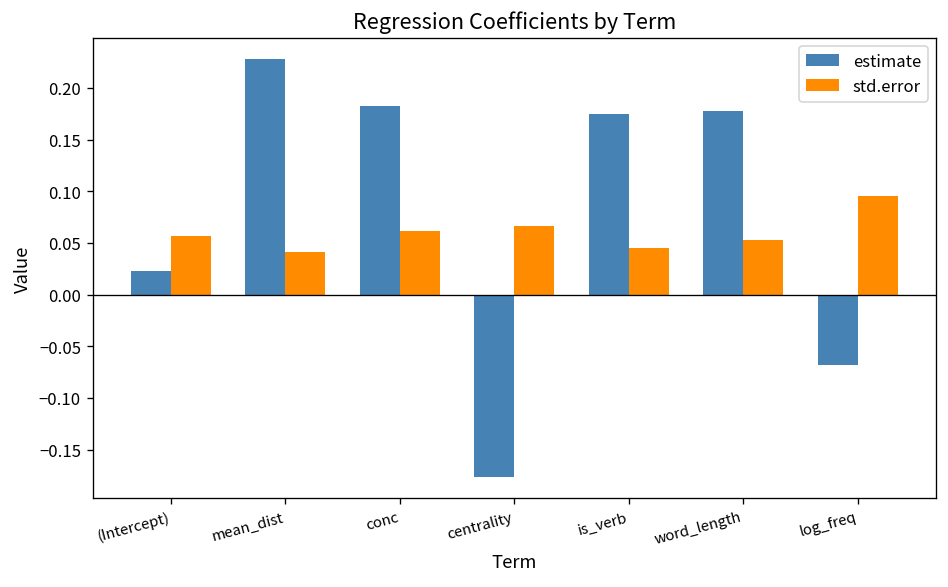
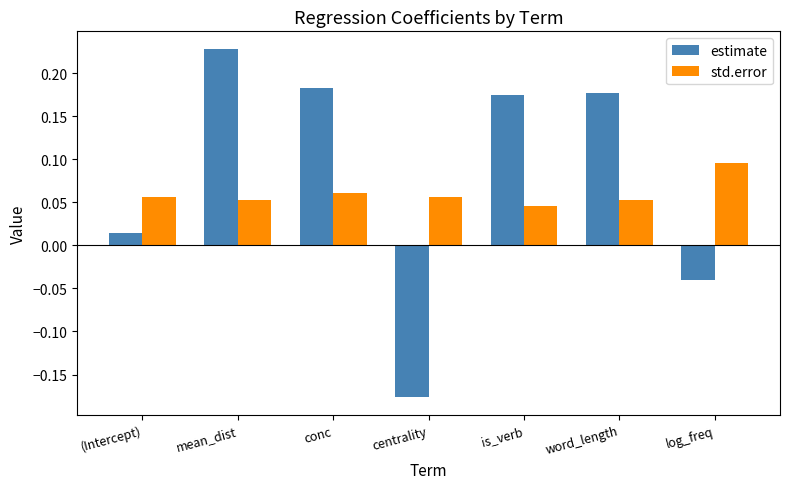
estimate, (Intercept): 0.02 -> 0.01
std.error, mean_dist: 0.04 -> 0.05
std.error, centrality: 0.07 -> 0.06
estimate, log_freq: -0.07 -> -0.04
